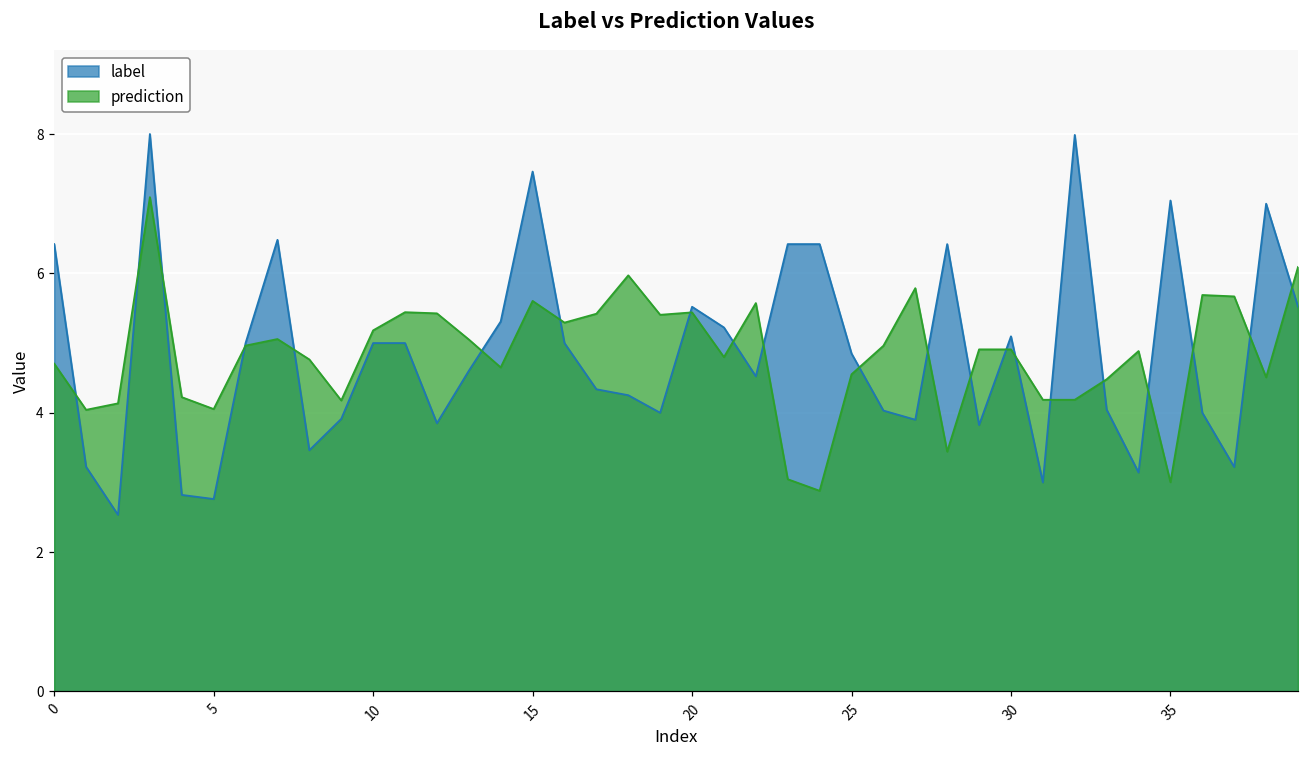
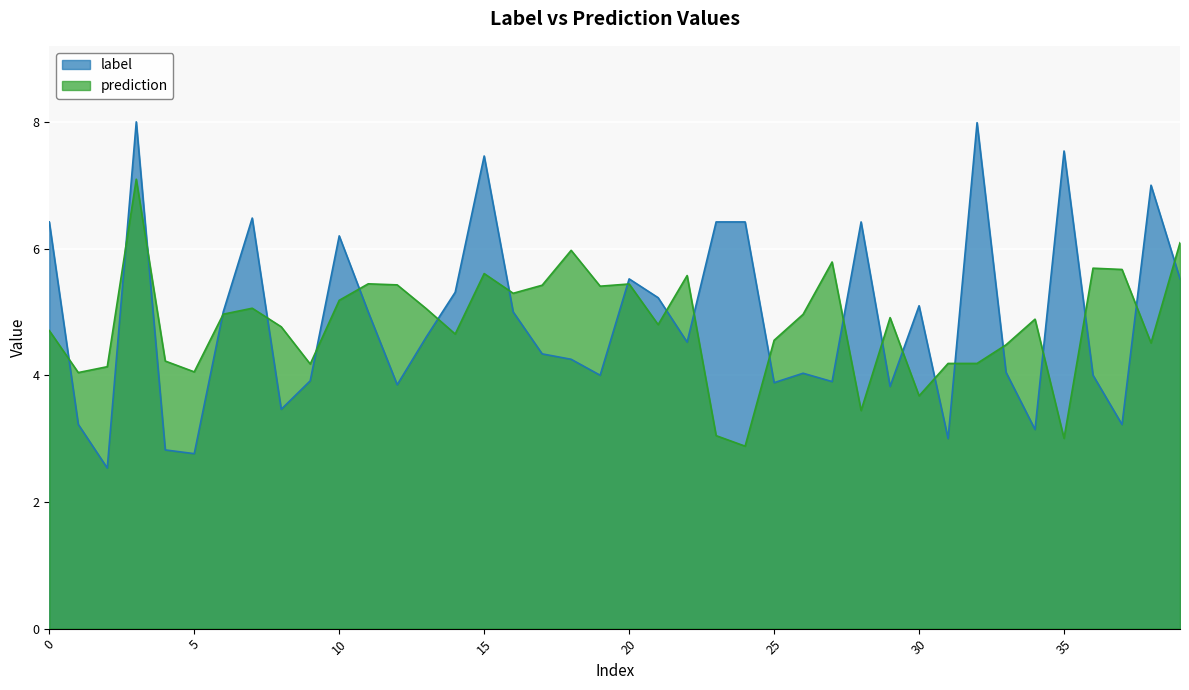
label, 10: 5.0 -> 6.2
label, 25: 4.9 -> 3.9
prediction, 30: 4.9 -> 3.7
label, 35: 7.0 -> 7.5
